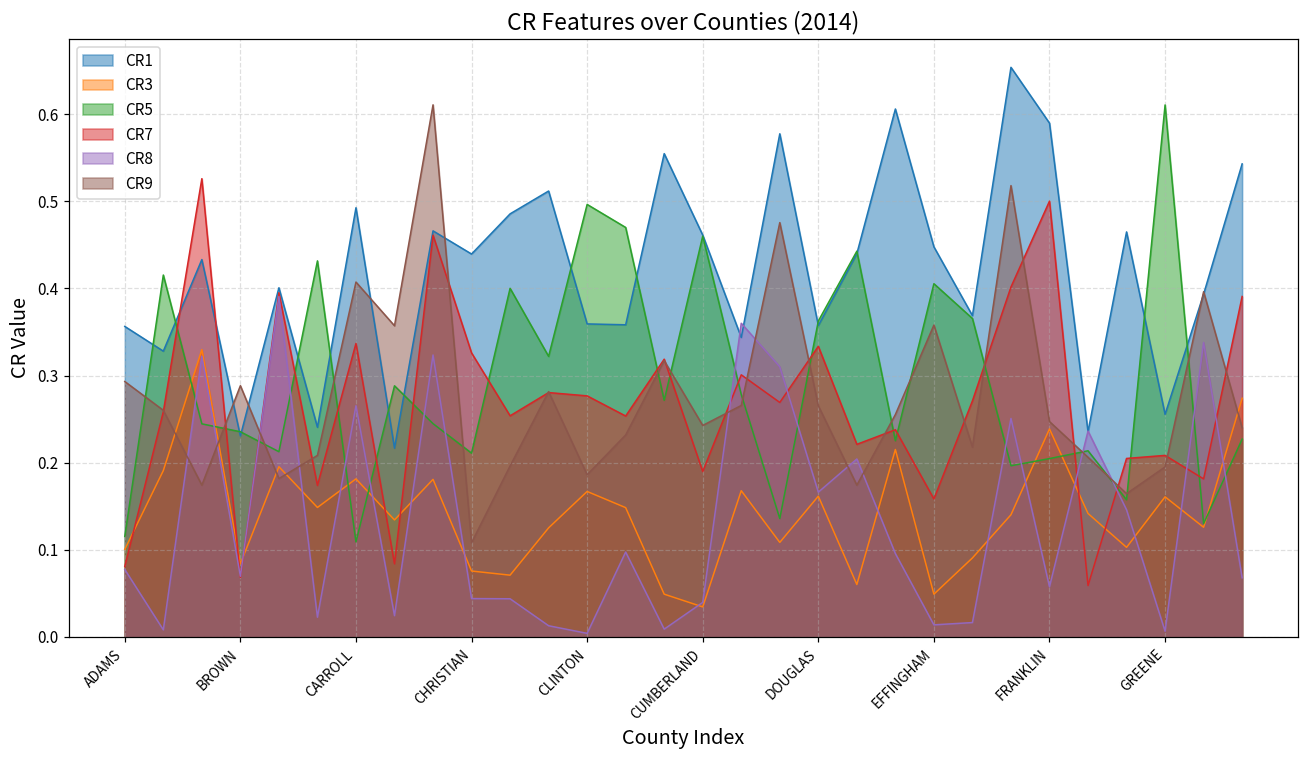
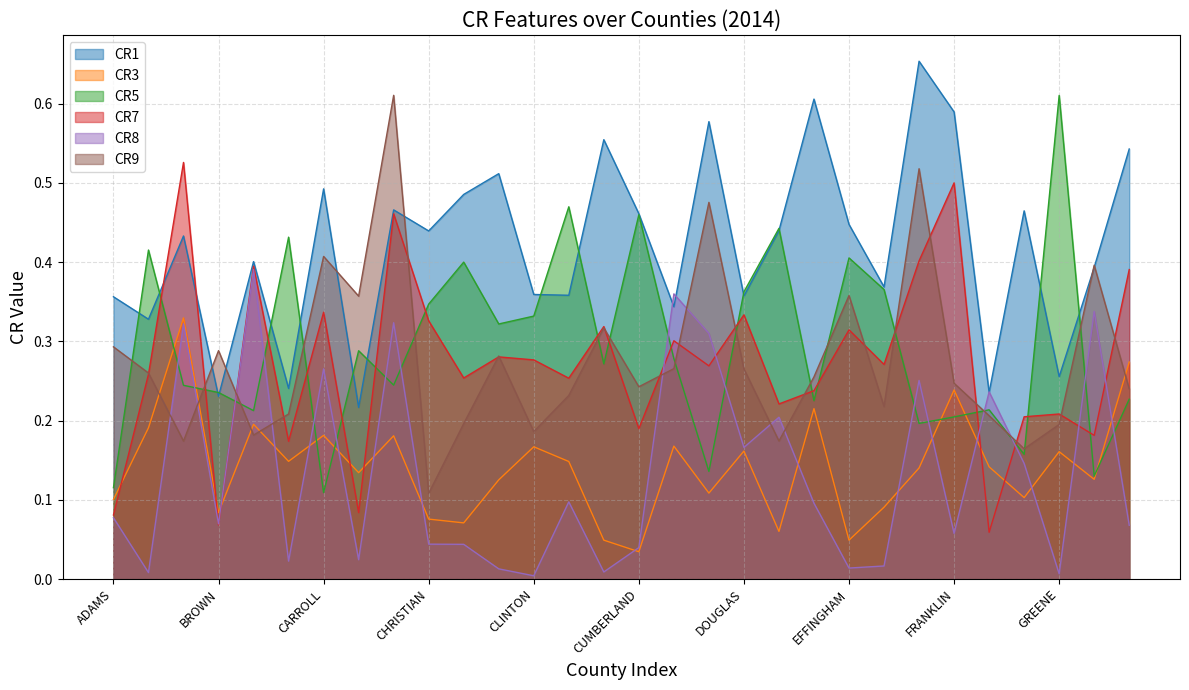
CR5, CHRISTIAN: 0.21 -> 0.35
CR5, CLINTON: 0.50 -> 0.33
CR7, EFFINGHAM: 0.16 -> 0.31
